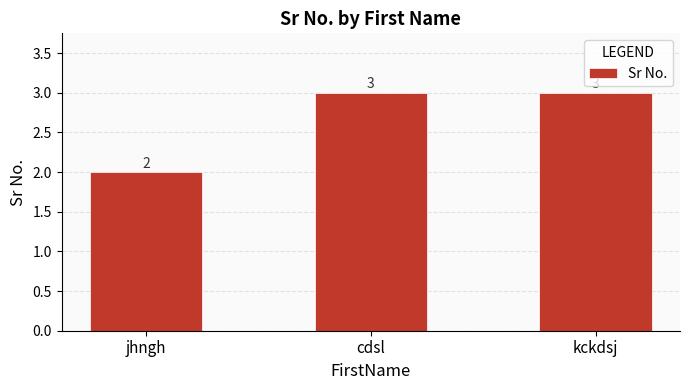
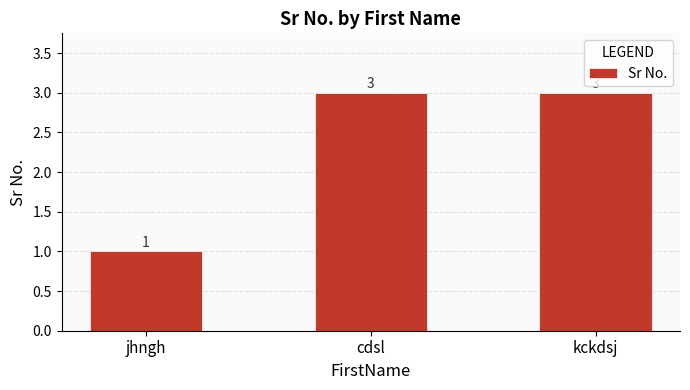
jhngh: 2 -> 1
